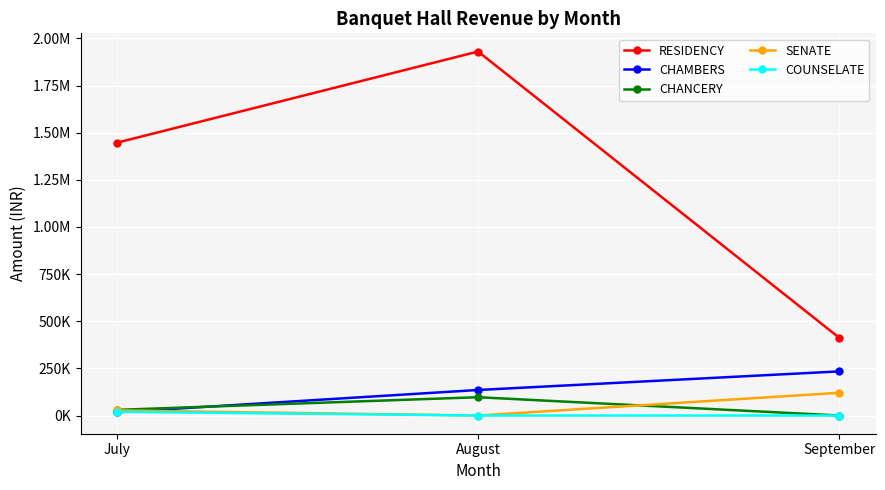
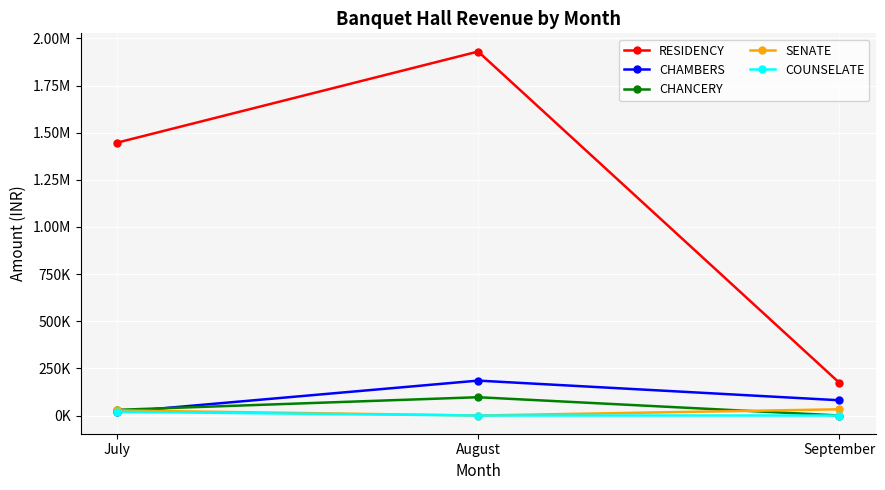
CHAMBERS, August: 140000 -> 190000
RESIDENCY, September: 410000 -> 170000
CHAMBERS, September: 230000 -> 80000
SENATE, September: 120000 -> 30000
